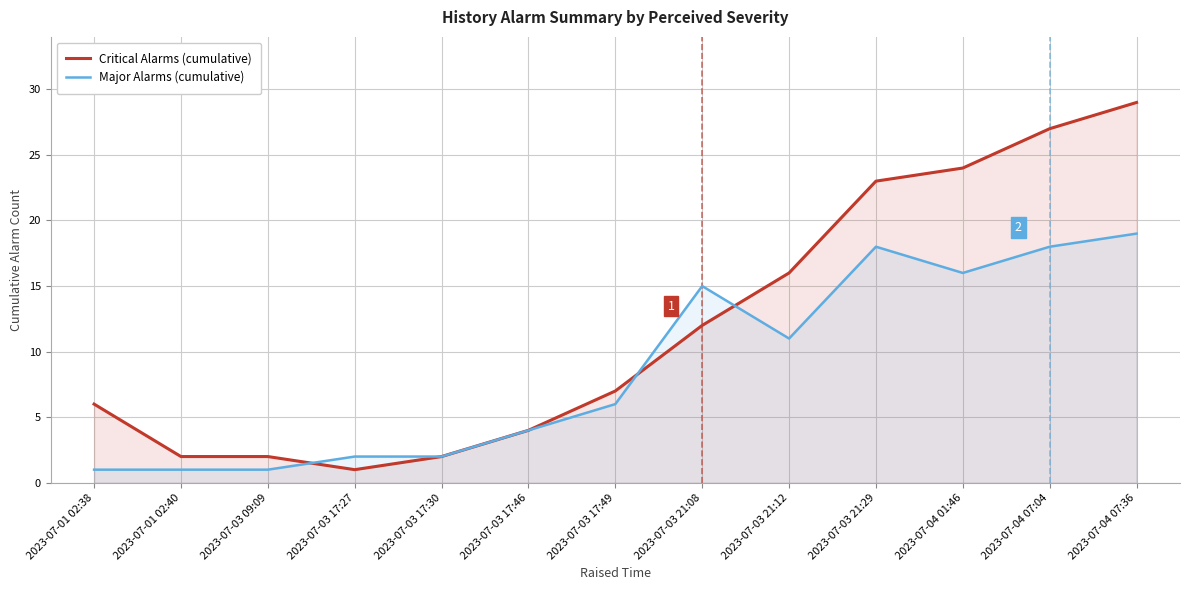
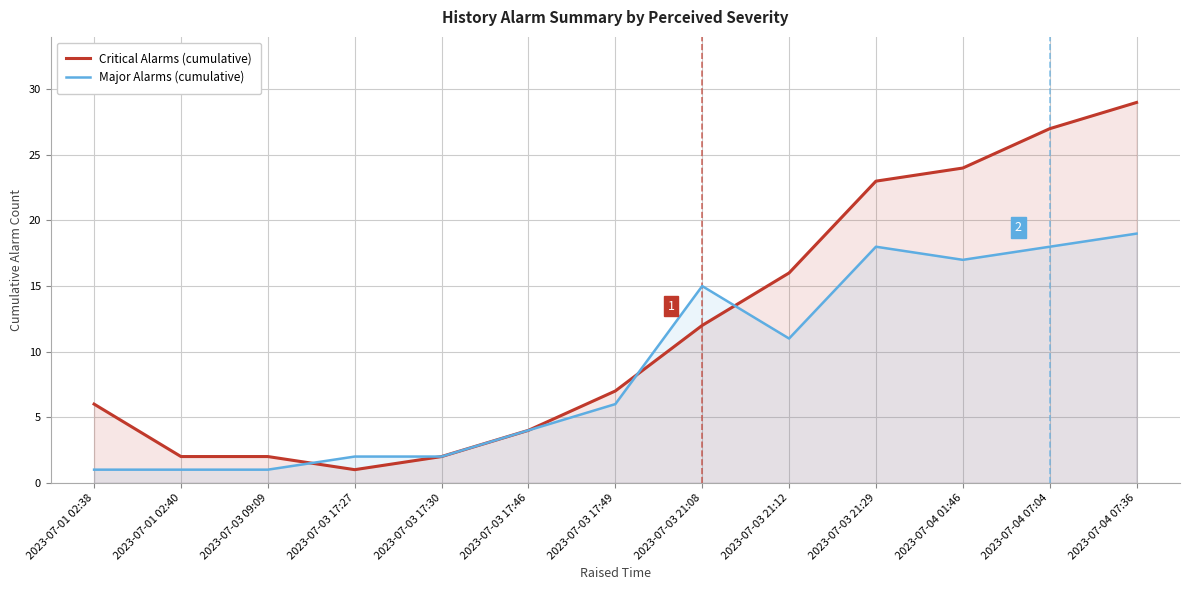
Major Alarms (cumulative), 2023-07-04 01:46: 16 -> 17
